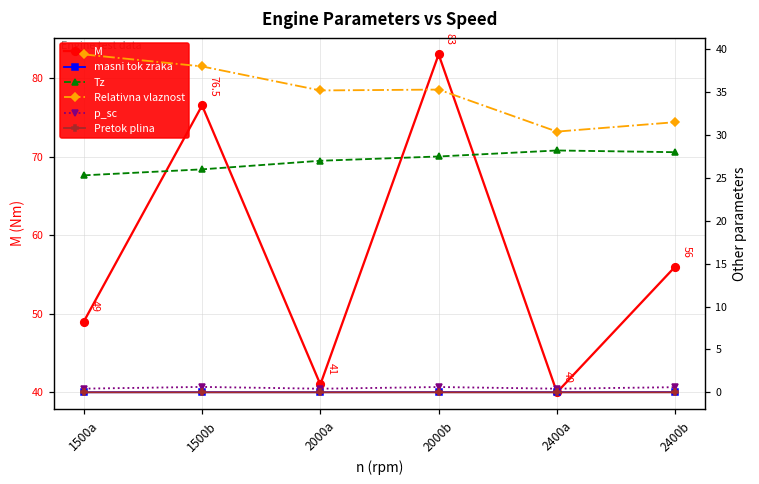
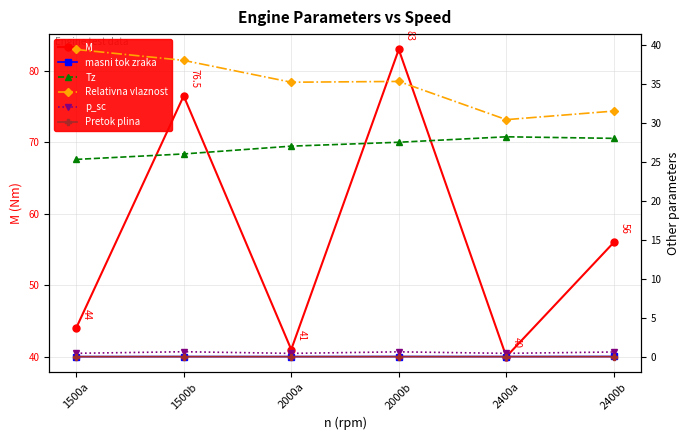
M, 1500a: 49 -> 44
